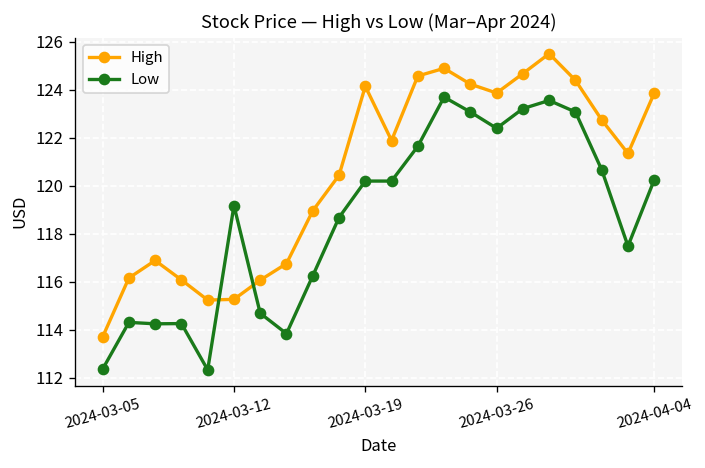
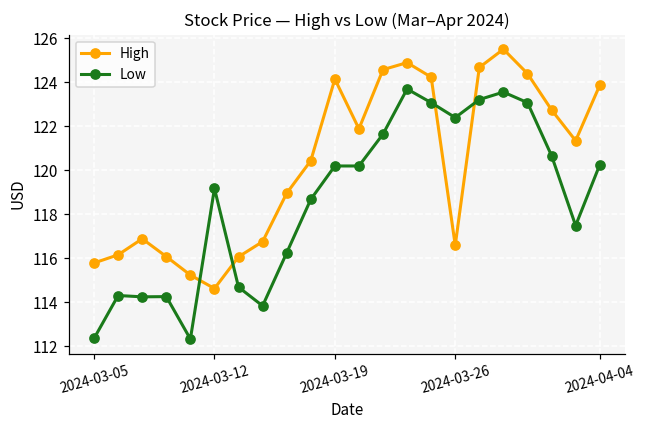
High, 2024-03-05: 113.7 -> 115.8
High, 2024-03-12: 115.3 -> 114.6
High, 2024-03-26: 123.9 -> 116.6
